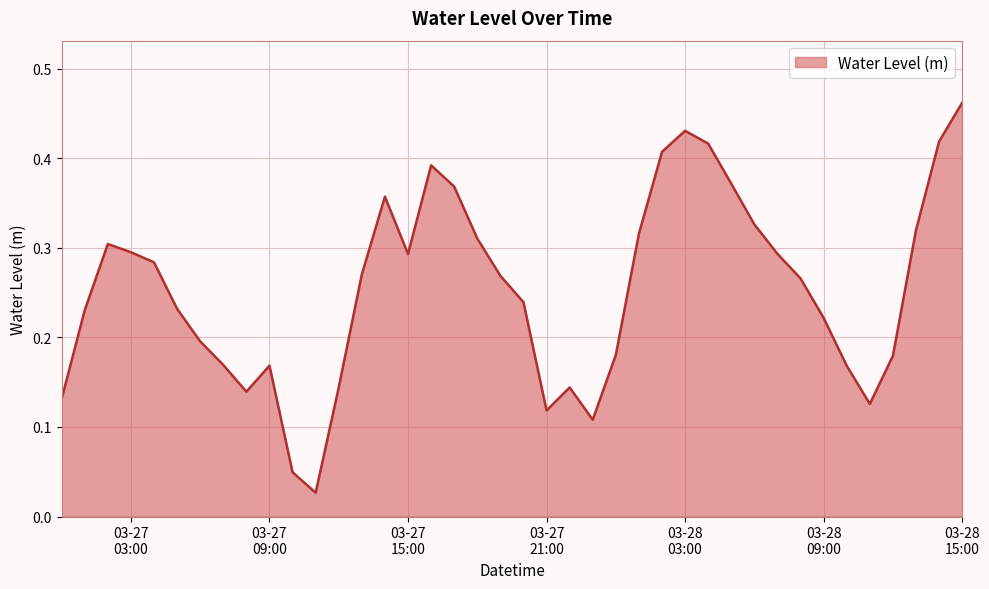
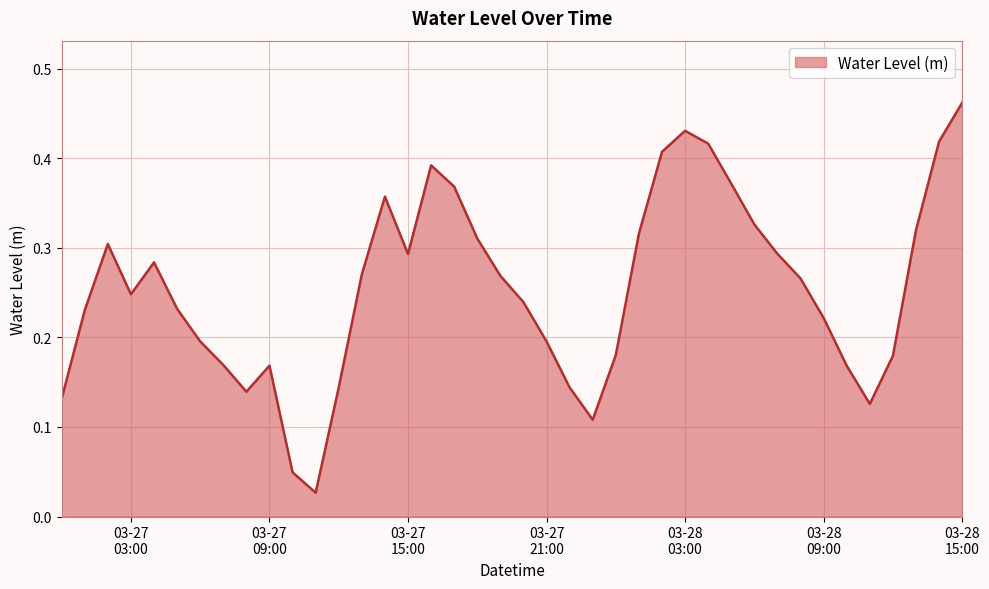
03-27 03:00: 0.30 -> 0.25
03-27 21:00: 0.12 -> 0.20
